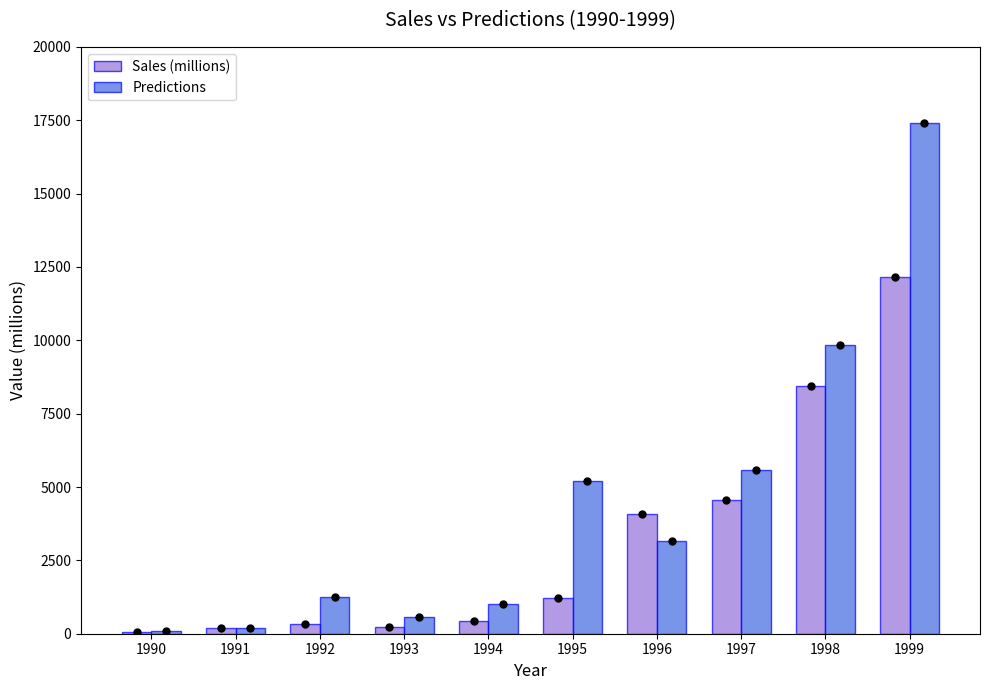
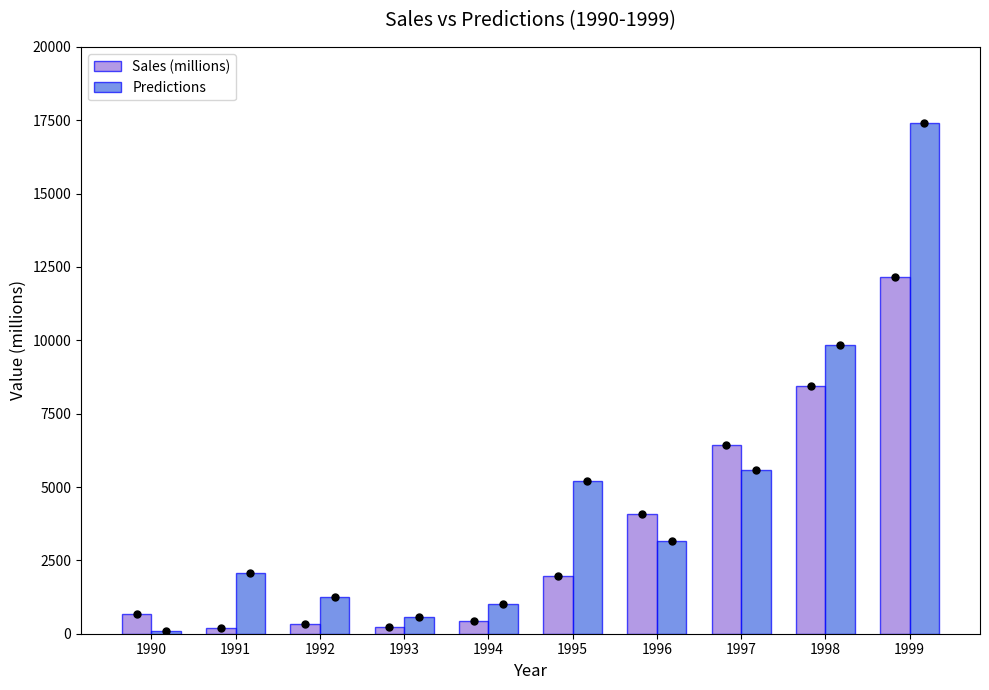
Sales (millions), 1990: 100 -> 700
Predictions, 1991: 200 -> 2100
Sales (millions), 1995: 1200 -> 2000
Sales (millions), 1997: 4500 -> 6400
